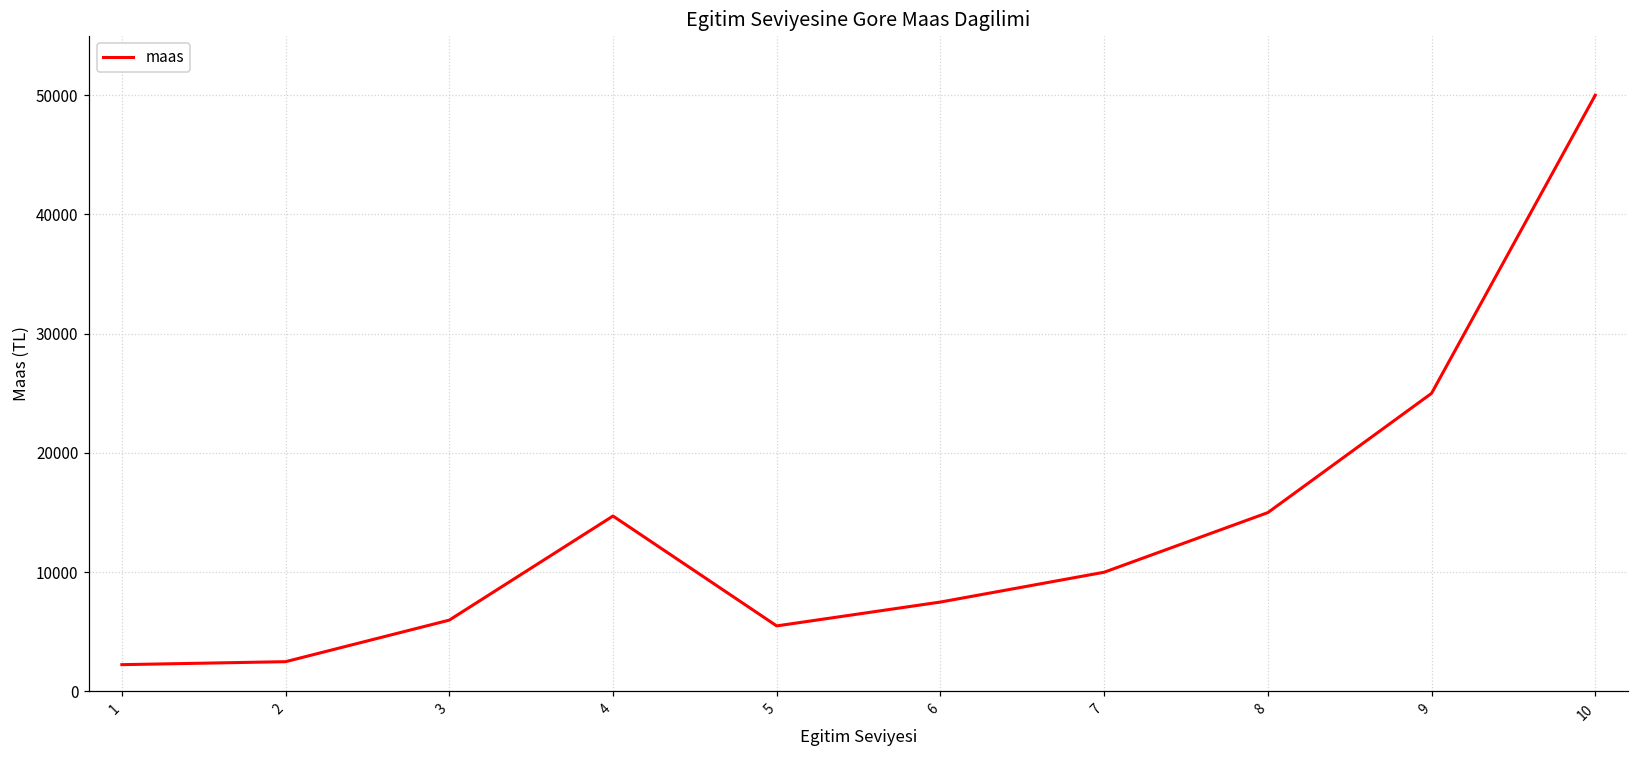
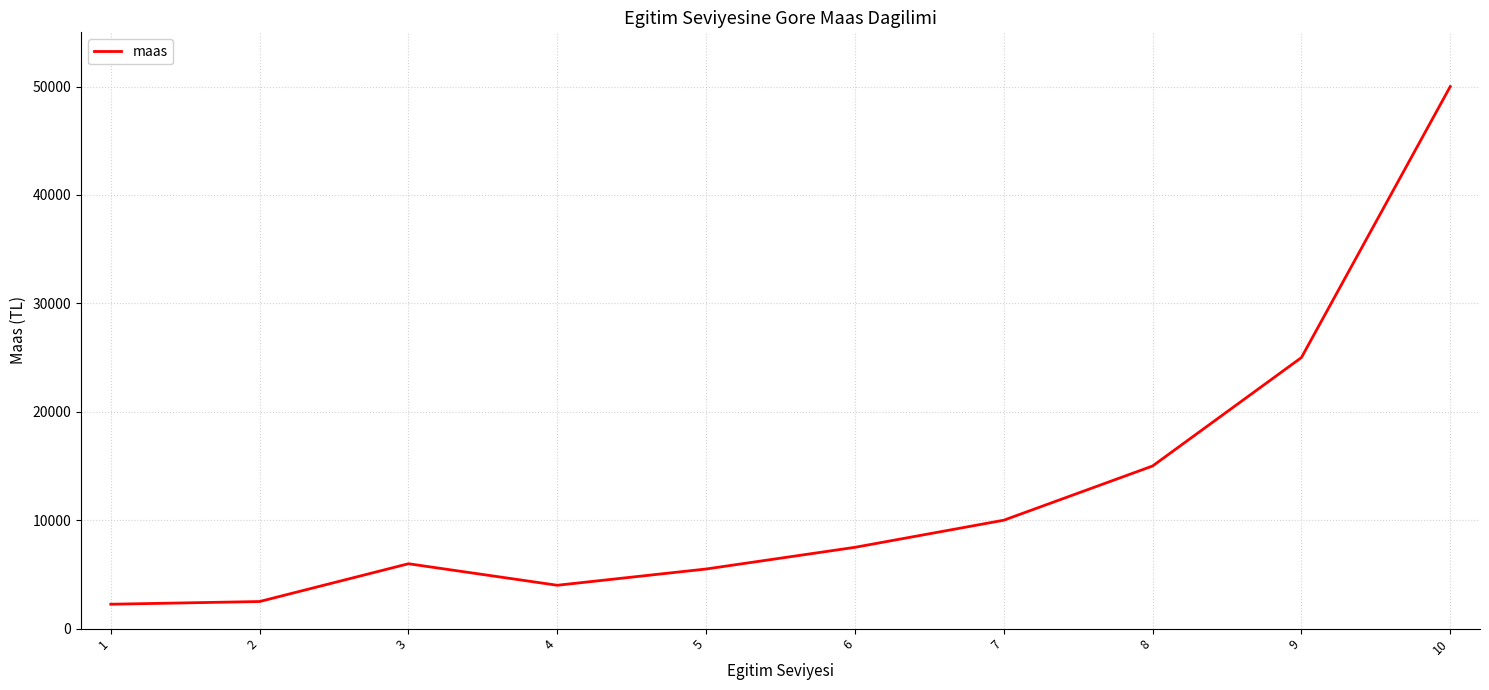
4: 14700 -> 4000
